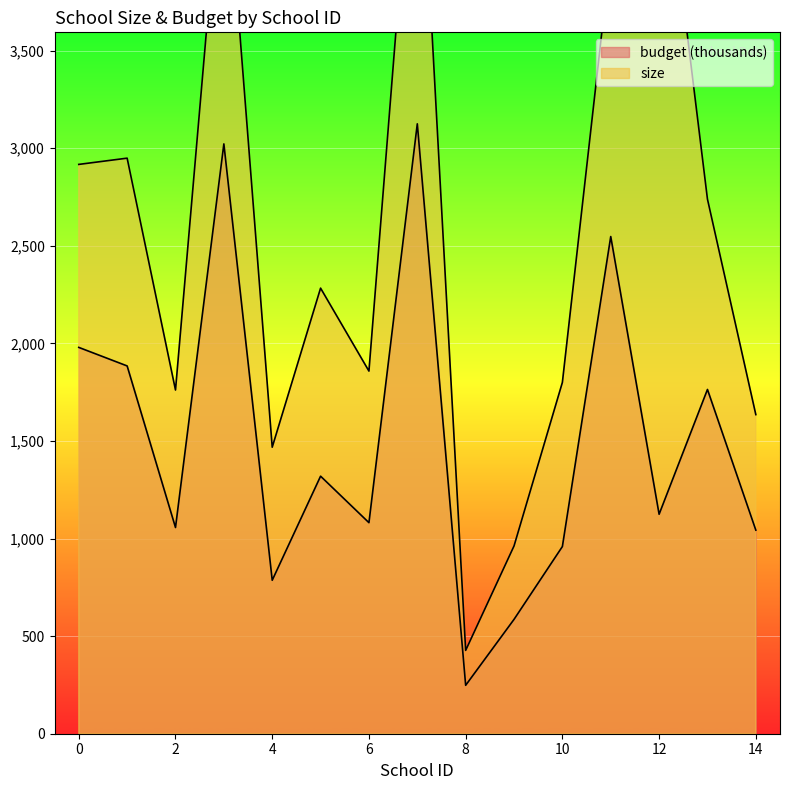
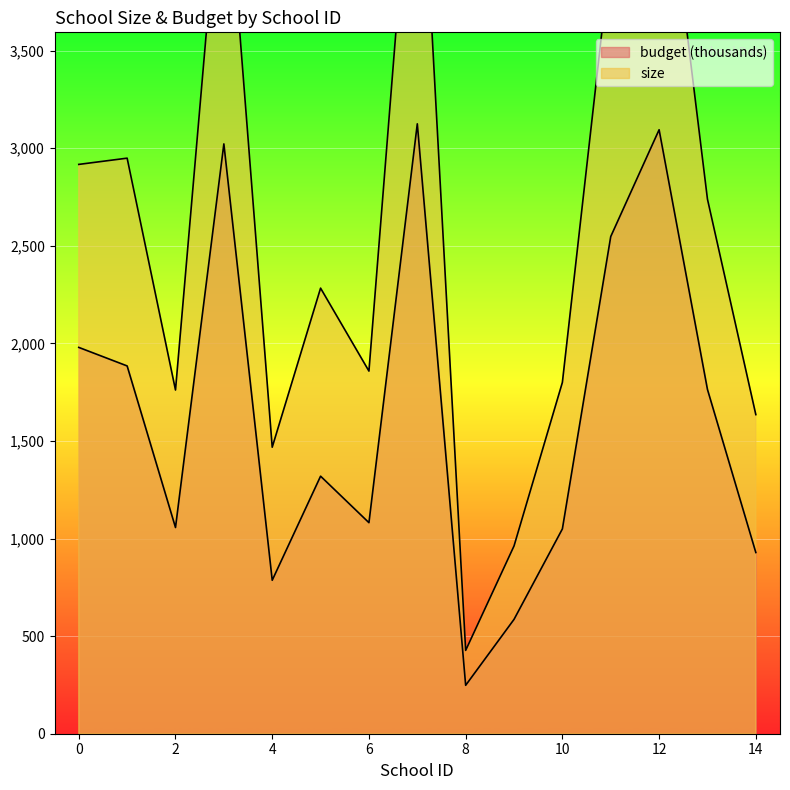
budget (thousands), 10: 960 -> 1,050
budget (thousands), 12: 1,120 -> 3,090
budget (thousands), 14: 1,040 -> 930
